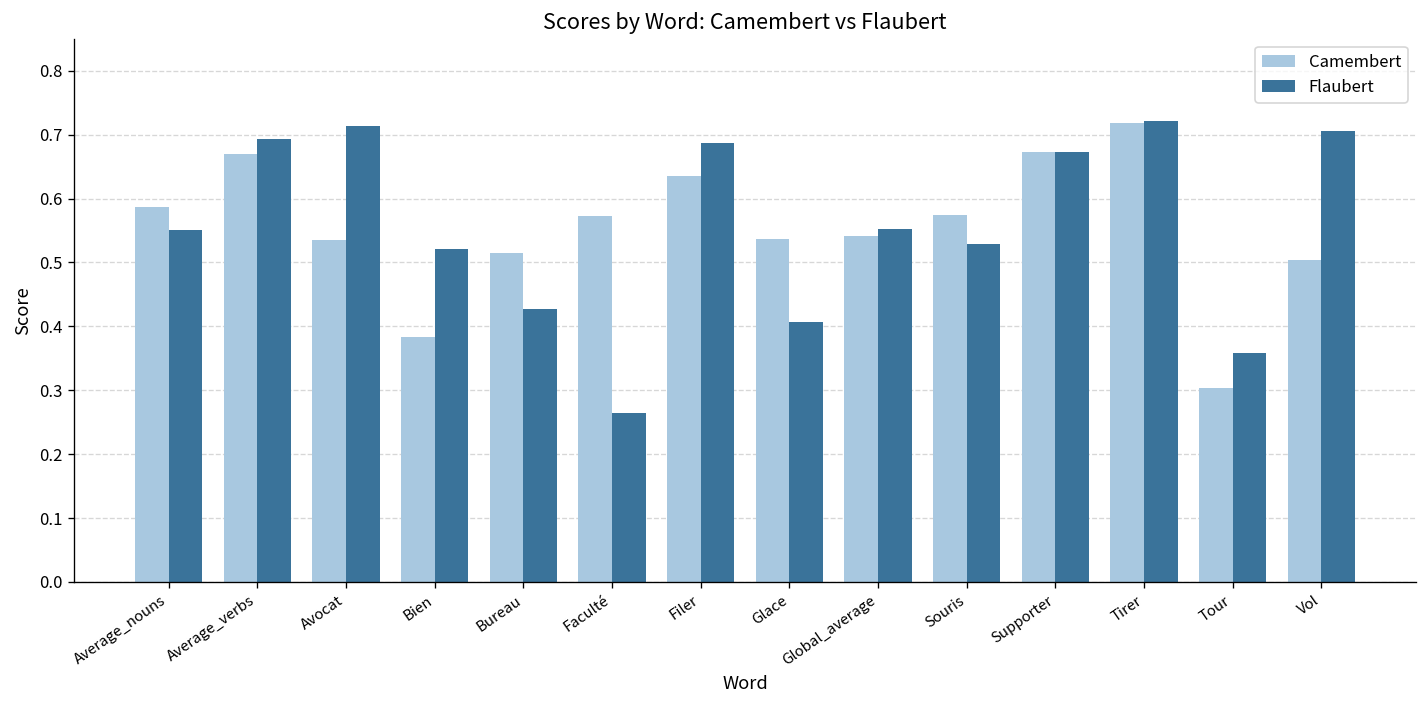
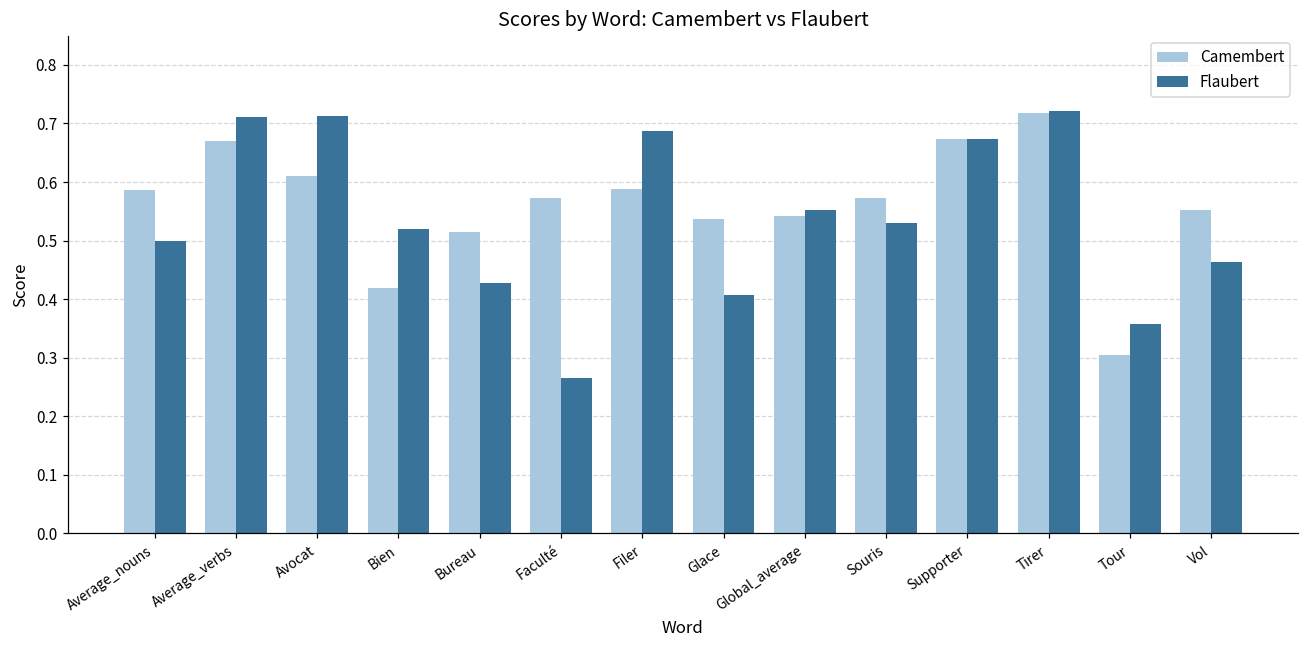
Flaubert, Average_nouns: 0.55 -> 0.50
Flaubert, Average_verbs: 0.69 -> 0.71
Camembert, Avocat: 0.54 -> 0.61
Camembert, Bien: 0.38 -> 0.42
Camembert, Filer: 0.64 -> 0.59
Camembert, Vol: 0.50 -> 0.55
Flaubert, Vol: 0.71 -> 0.46
